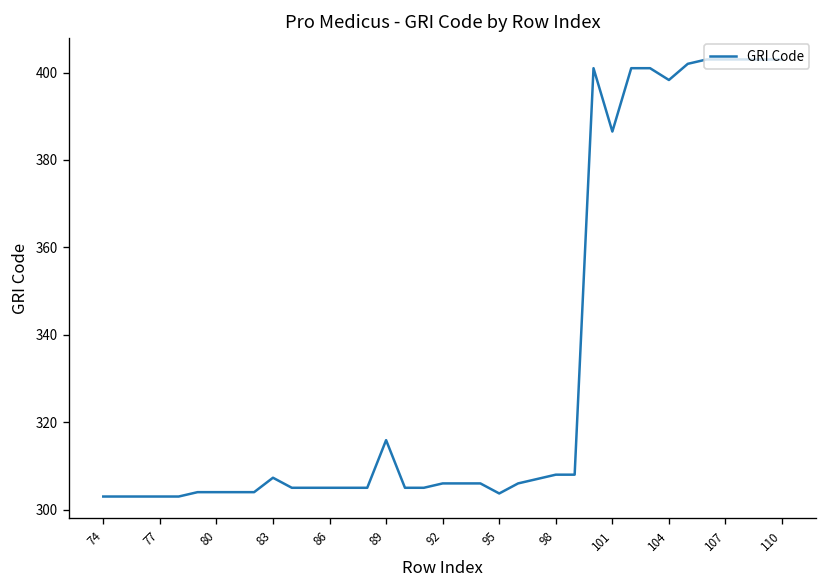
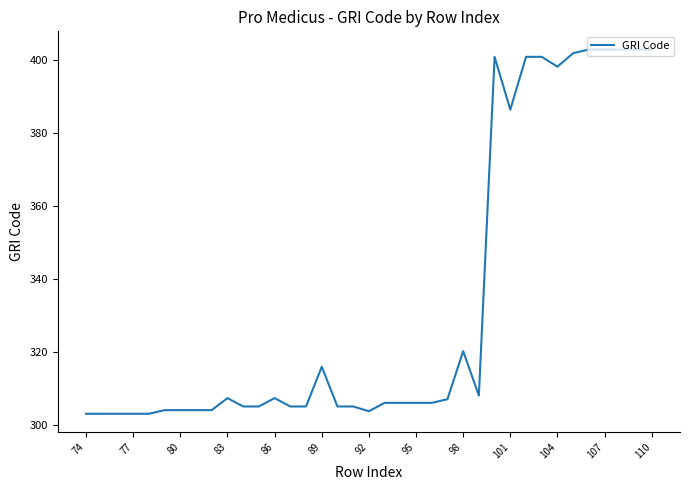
86: 305 -> 307
92: 306 -> 304
95: 304 -> 306
98: 308 -> 320
